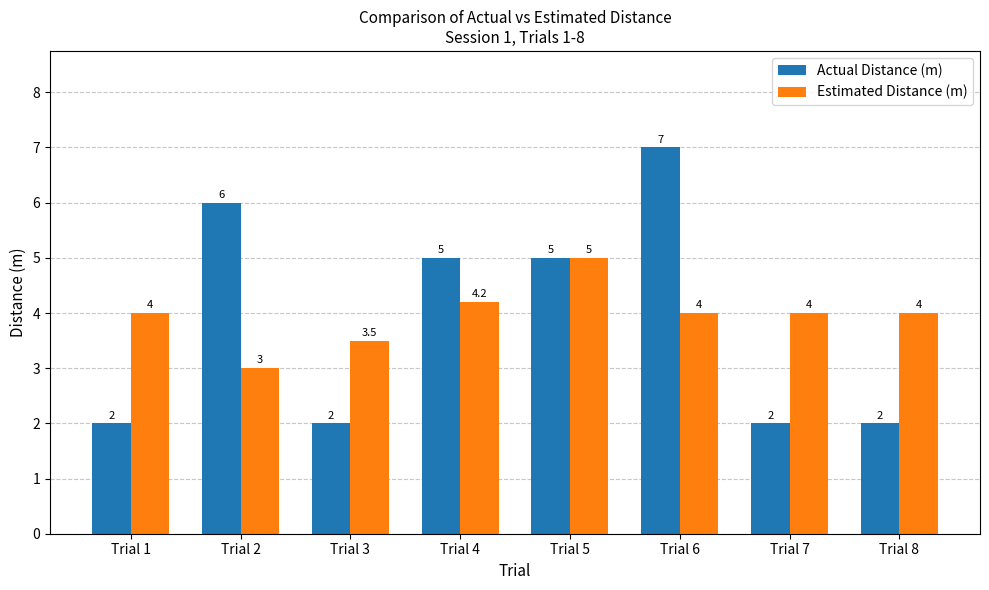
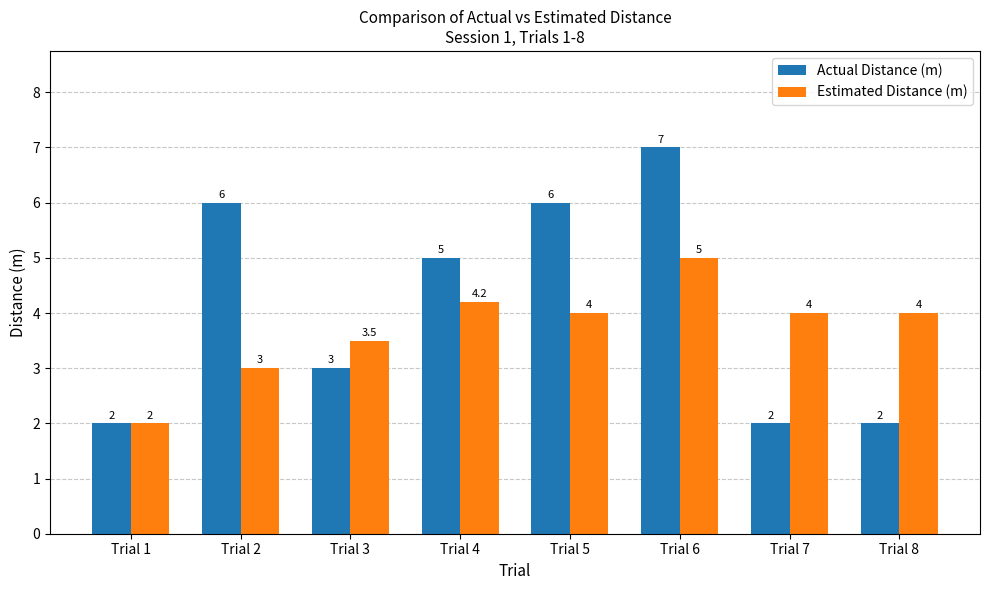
Estimated Distance (m), Trial 1: 4 -> 2
Actual Distance (m), Trial 3: 2 -> 3
Actual Distance (m), Trial 5: 5 -> 6
Estimated Distance (m), Trial 5: 5 -> 4
Estimated Distance (m), Trial 6: 4 -> 5
